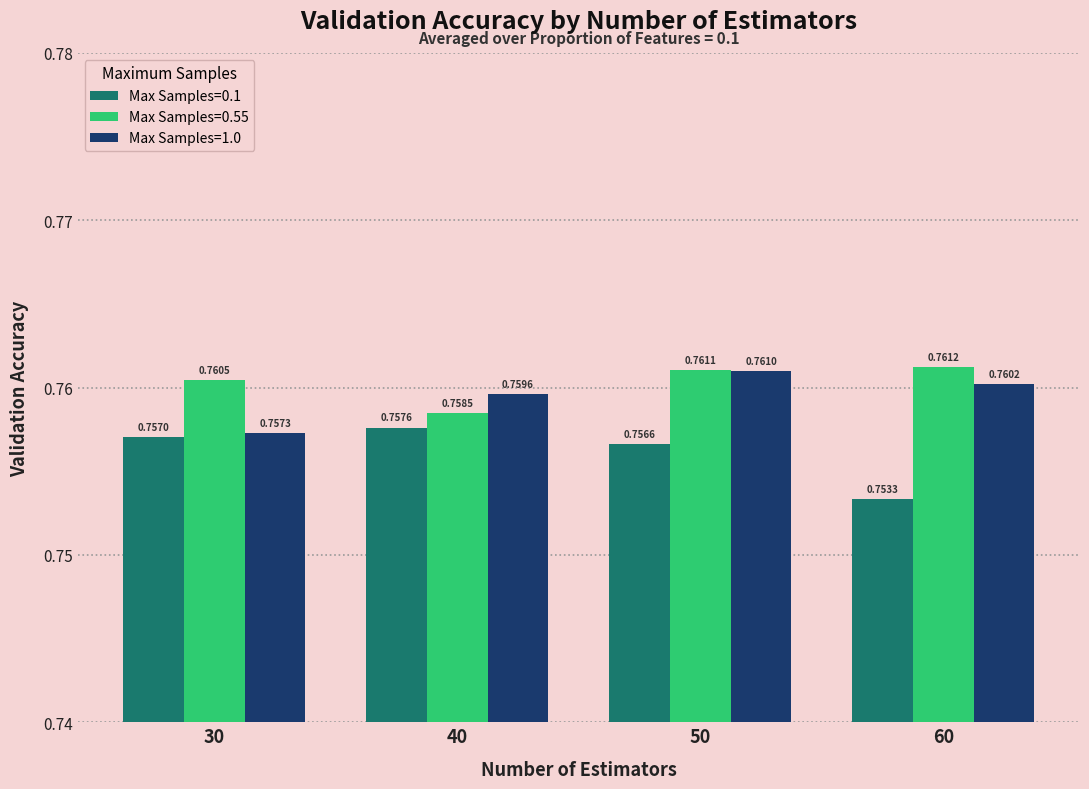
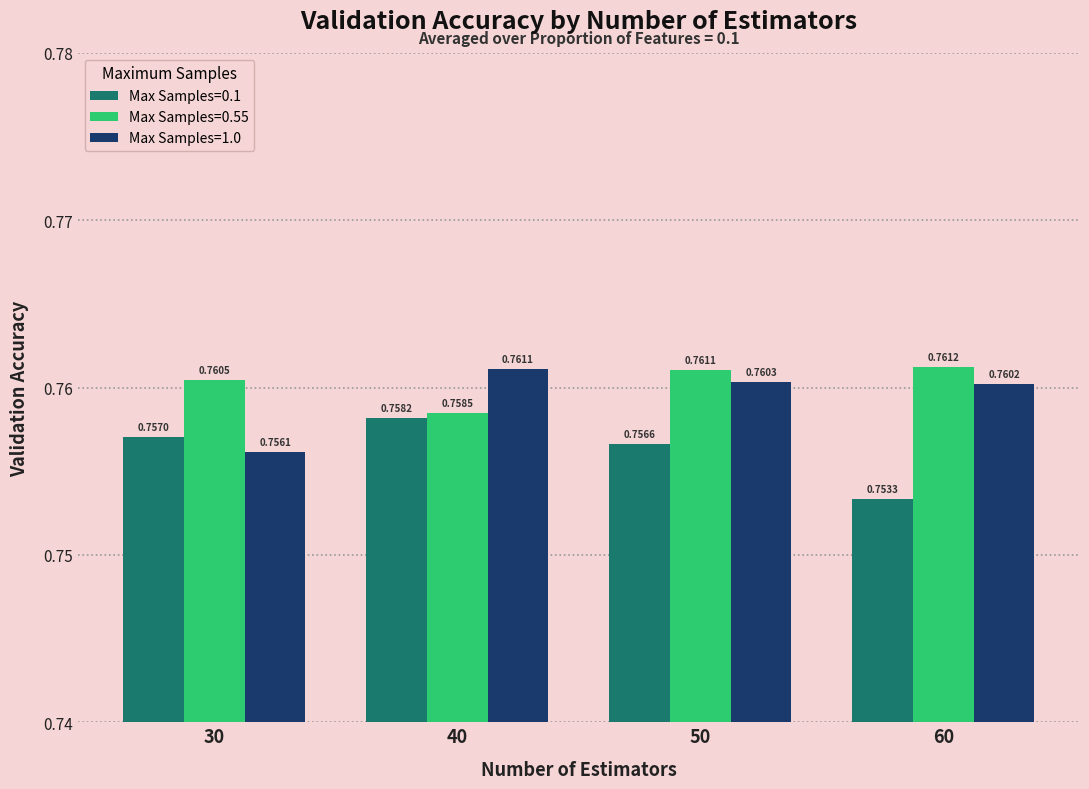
Max Samples=1.0, 30: 0.7573 -> 0.7561
Max Samples=0.1, 40: 0.7576 -> 0.7582
Max Samples=1.0, 40: 0.7596 -> 0.7611
Max Samples=1.0, 50: 0.7610 -> 0.7603
